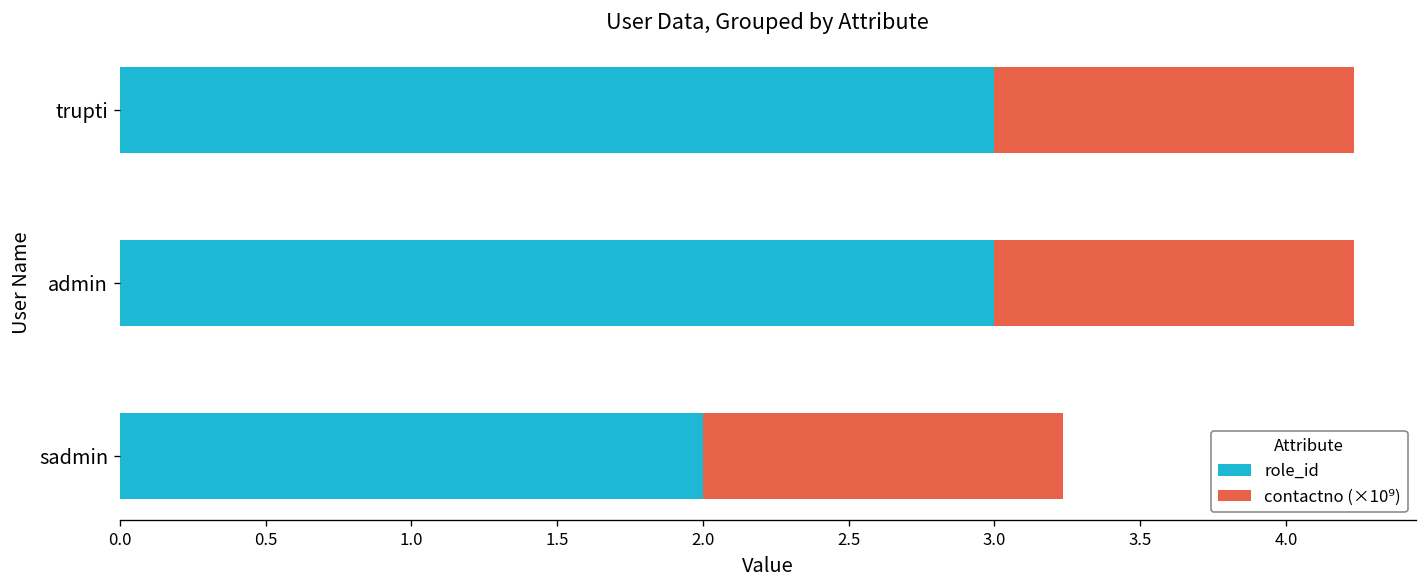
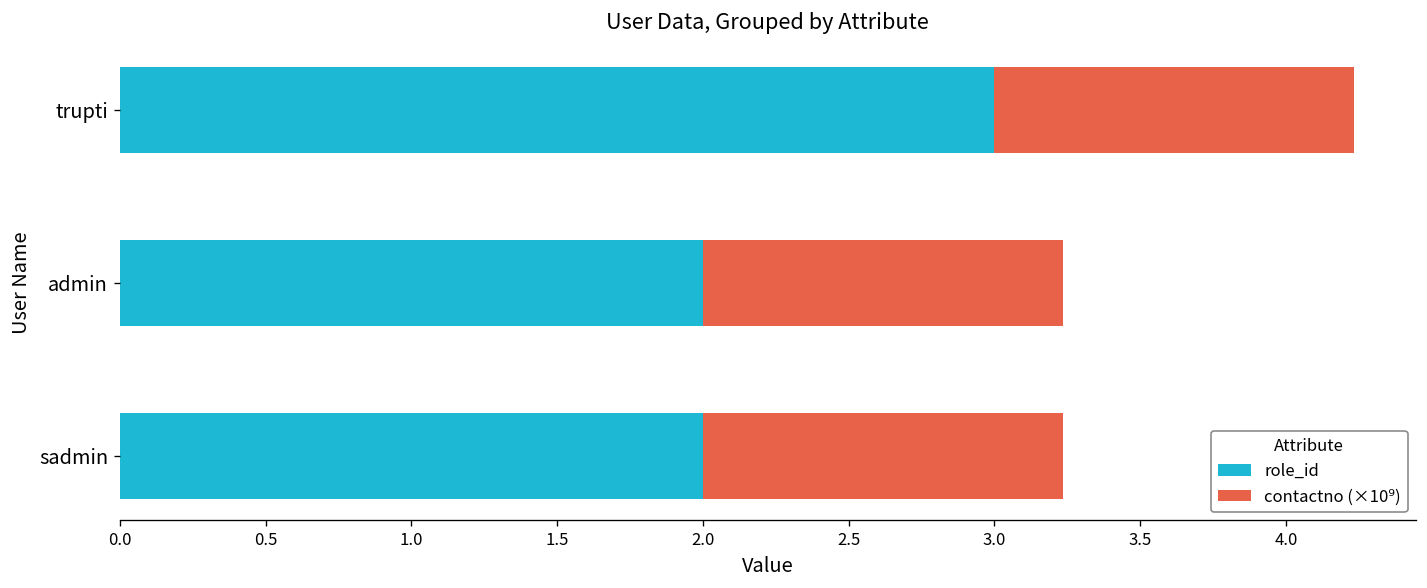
role_id, admin: 3 -> 2
